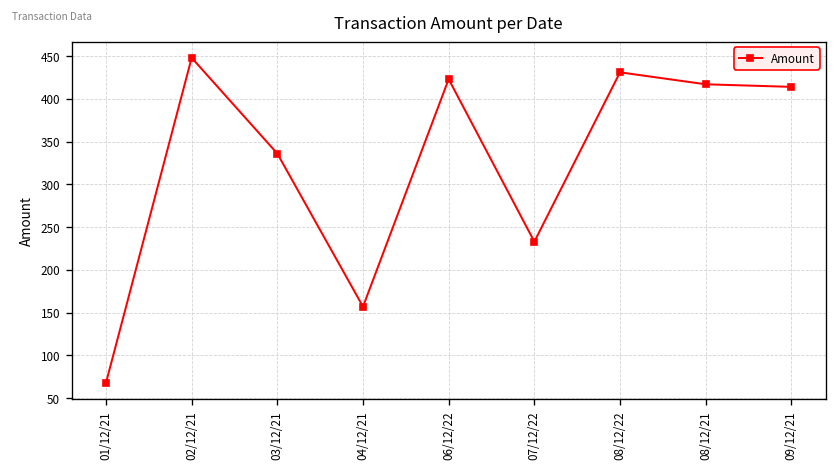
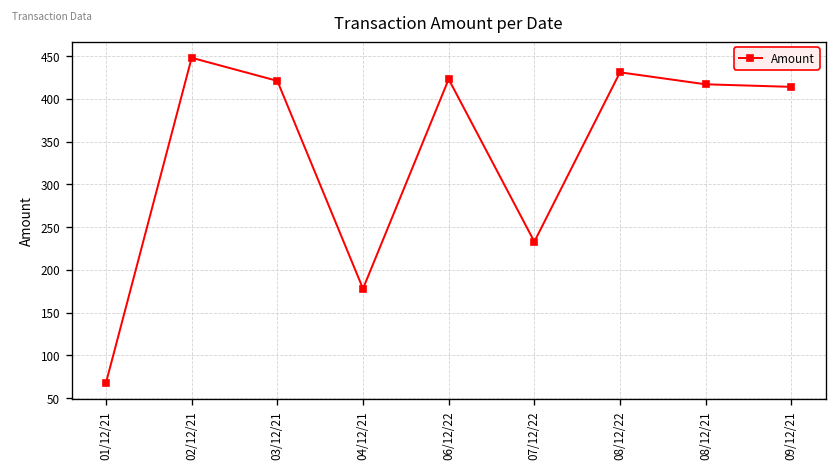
03/12/21: 340 -> 420
04/12/21: 160 -> 180
